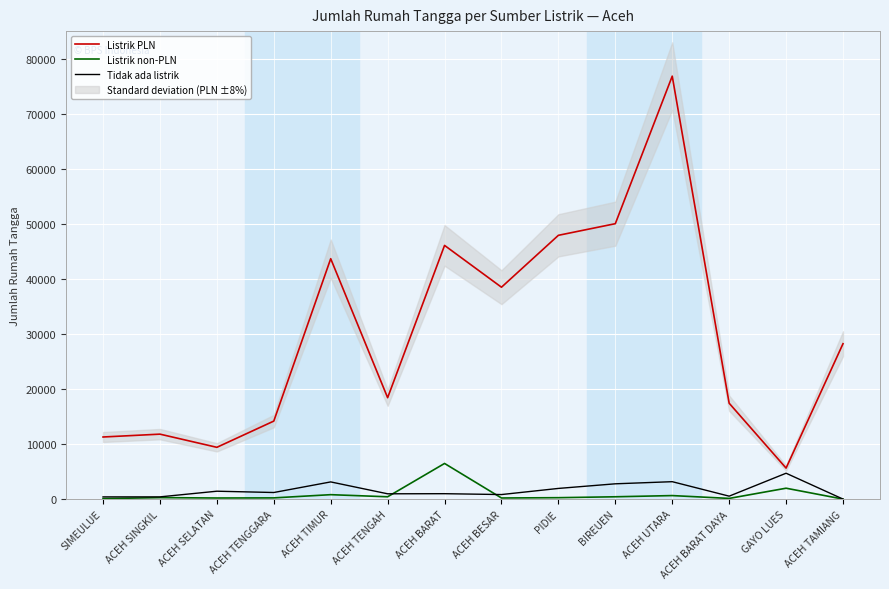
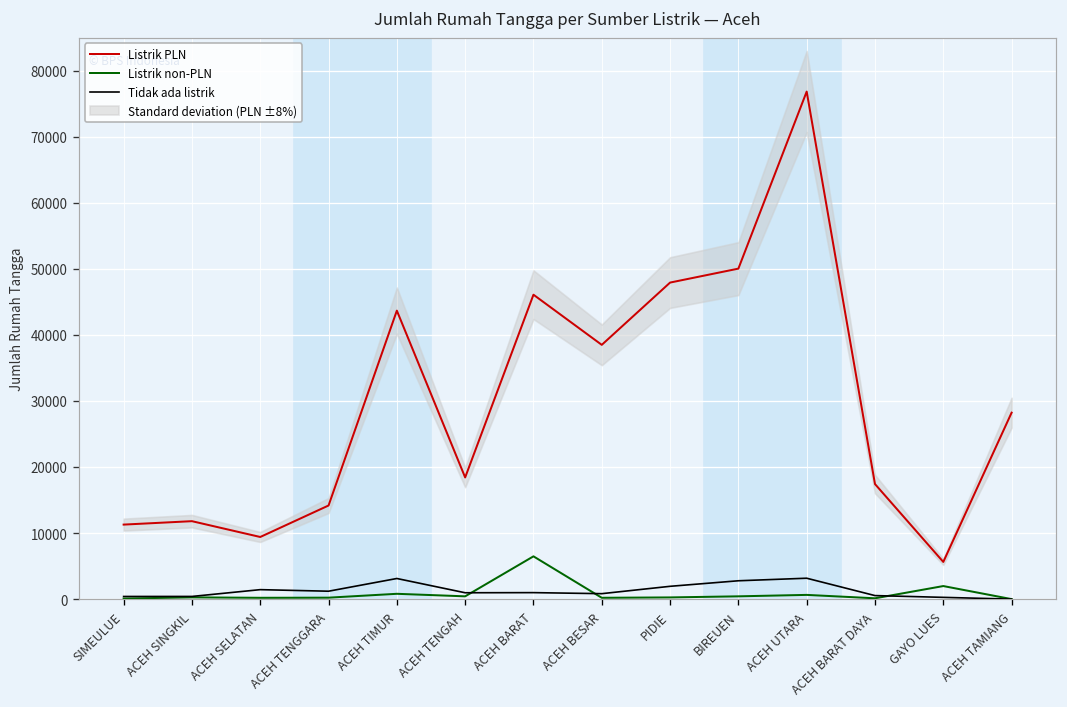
Tidak ada listrik, GAYO LUES: 5000 -> 0
